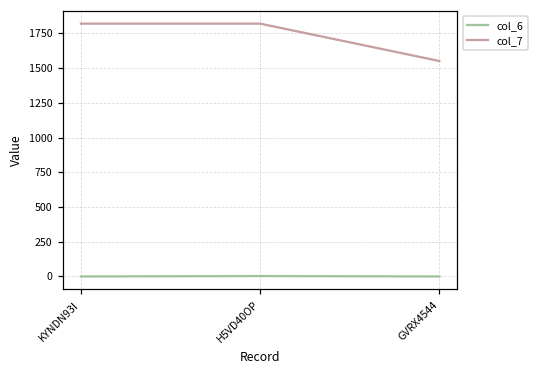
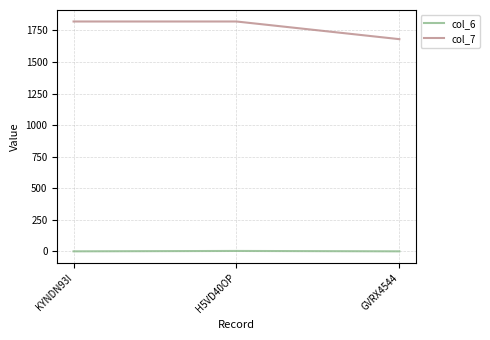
col_7, GVRX4544: 1550 -> 1680
